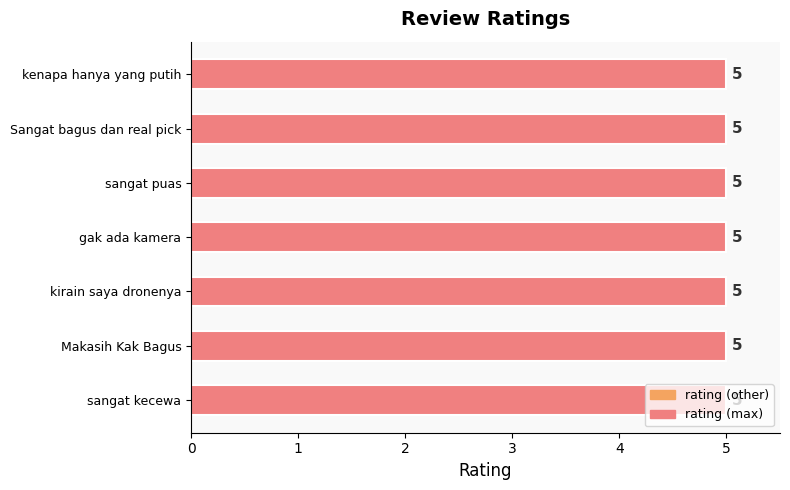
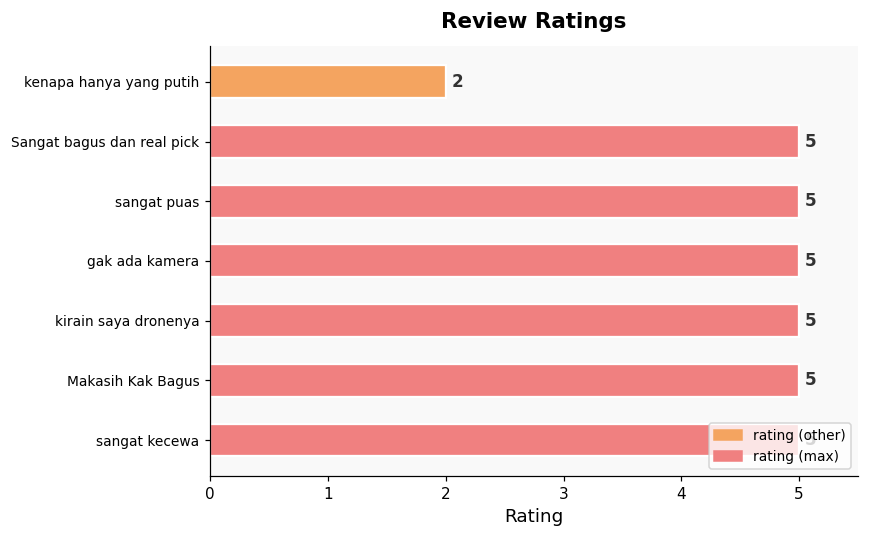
kenapa hanya yang putih: 5 -> 2
